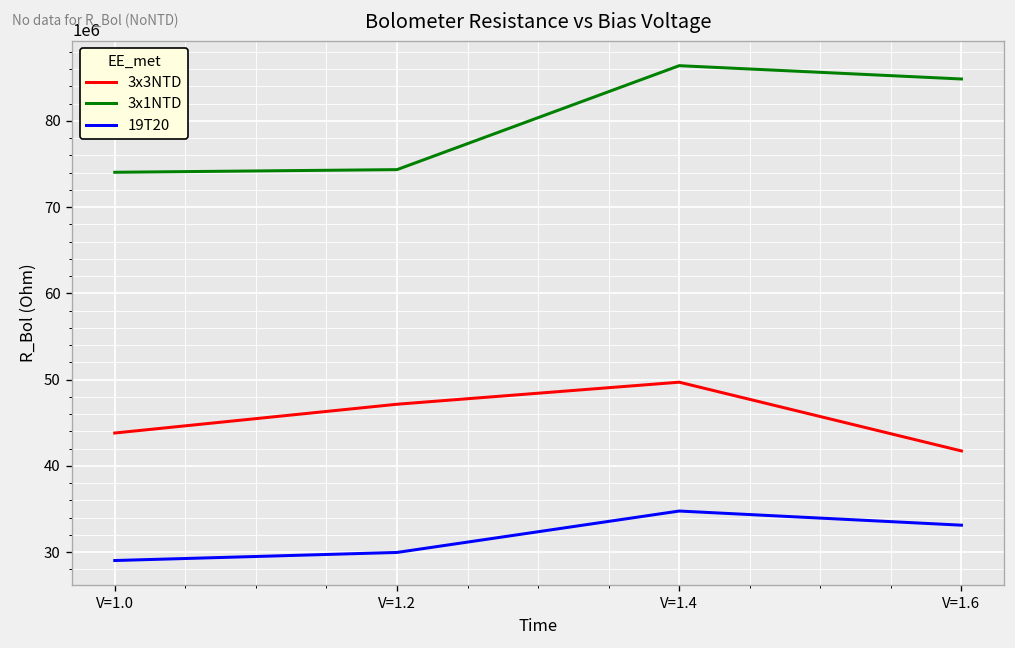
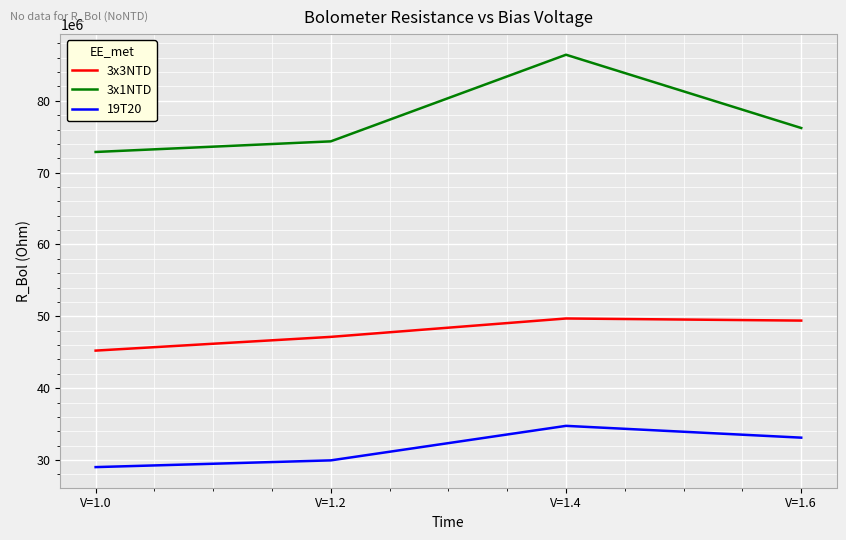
3x3NTD, V=1.0: 44000000 -> 45000000
3x1NTD, V=1.0: 74000000 -> 73000000
3x3NTD, V=1.6: 42000000 -> 49000000
3x1NTD, V=1.6: 85000000 -> 76000000
